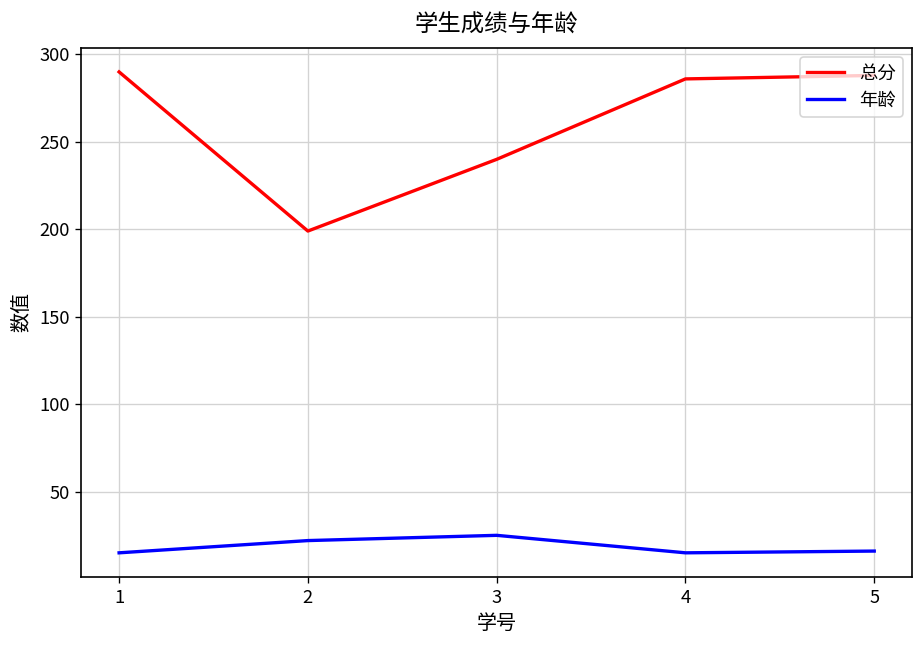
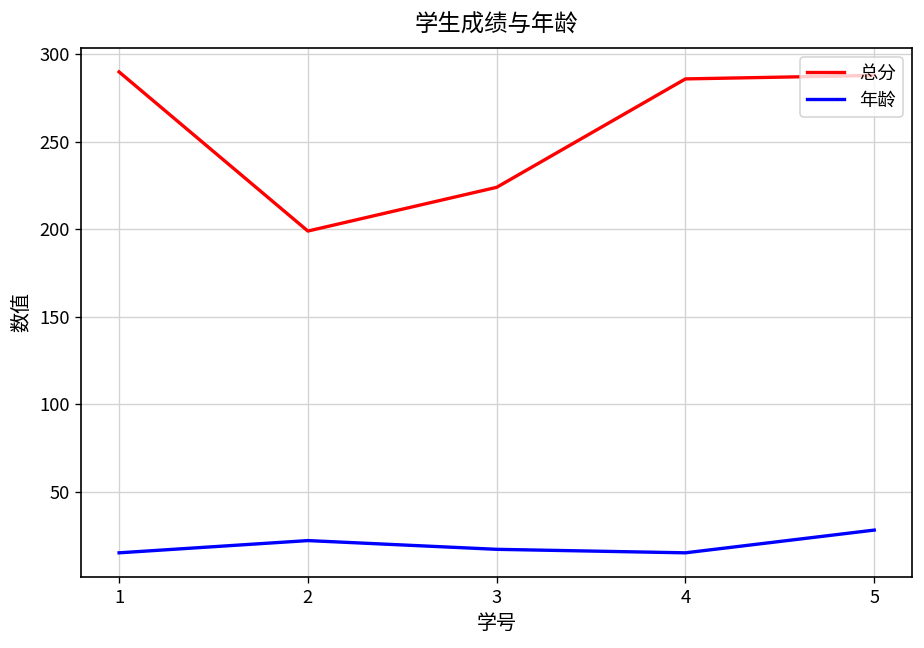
总分, 3: 240 -> 224
年龄, 3: 25 -> 17
年龄, 5: 16 -> 28
